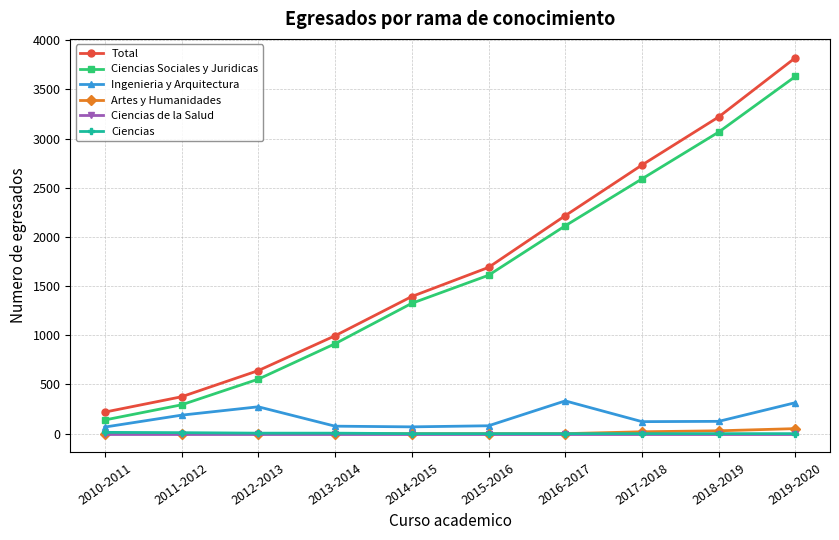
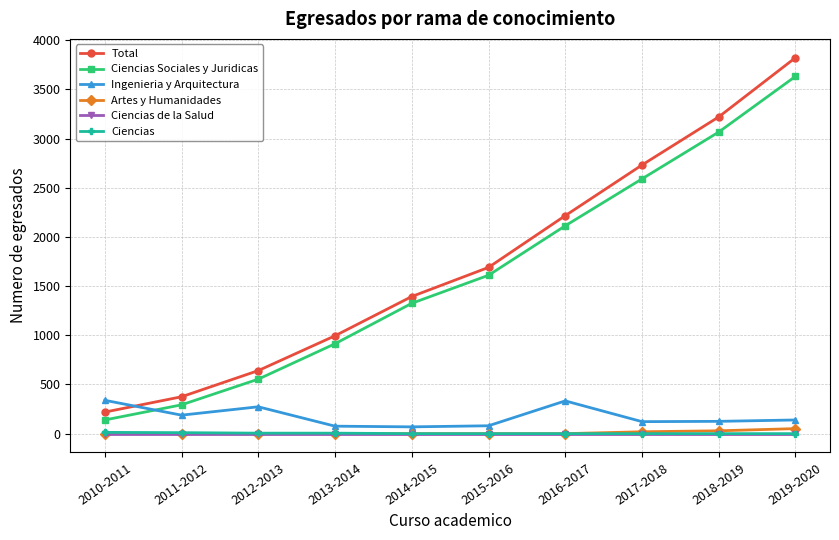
Ingenieria y Arquitectura, 2010-2011: 100 -> 300
Ingenieria y Arquitectura, 2019-2020: 300 -> 100
